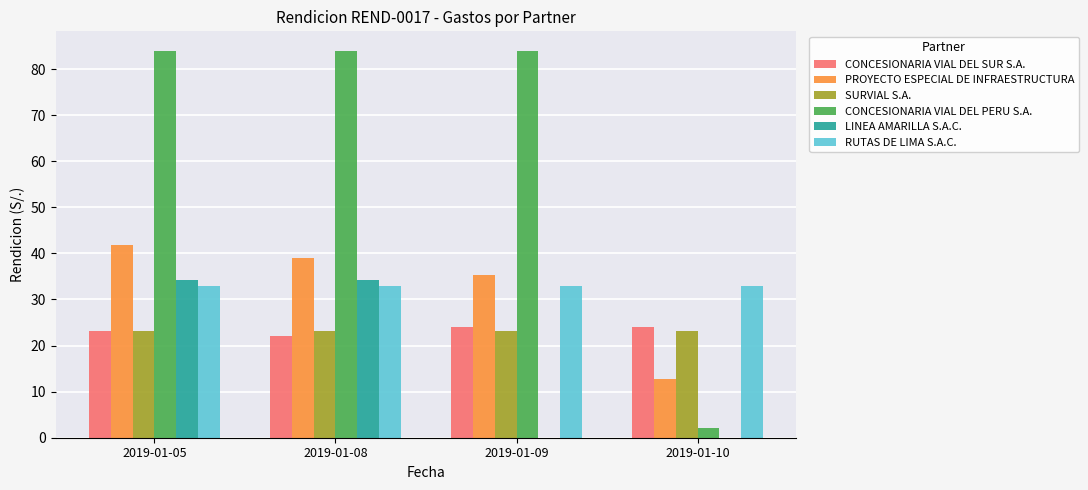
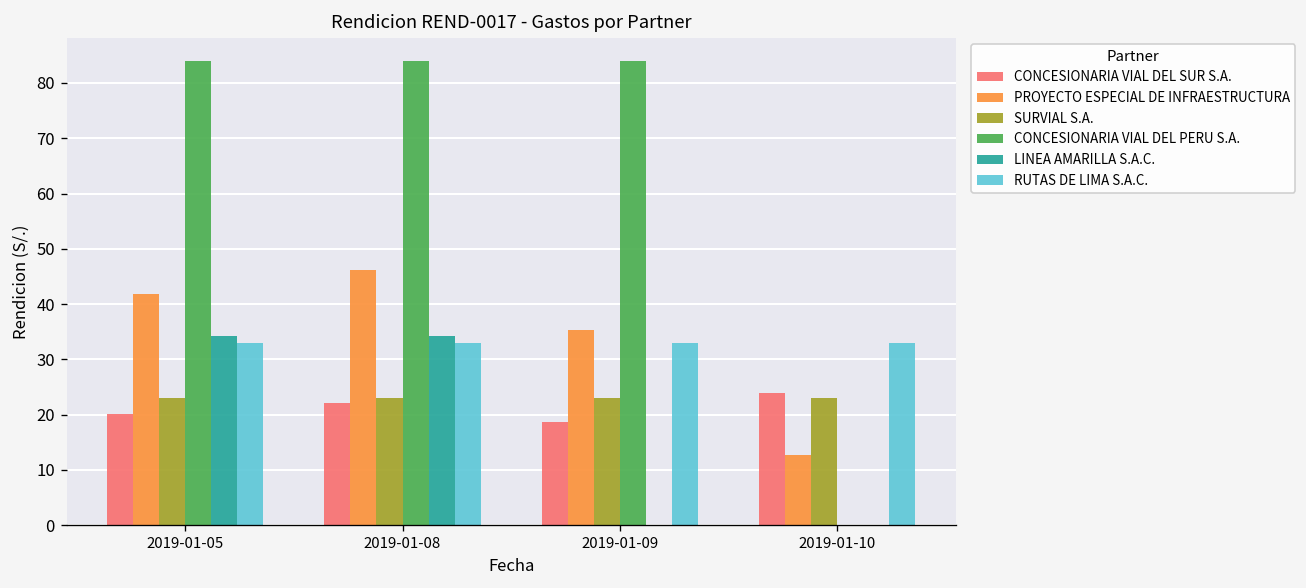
CONCESIONARIA VIAL DEL SUR S.A., 2019-01-05: 23 -> 20
PROYECTO ESPECIAL DE INFRAESTRUCTURA, 2019-01-08: 39 -> 46
CONCESIONARIA VIAL DEL SUR S.A., 2019-01-09: 24 -> 19
CONCESIONARIA VIAL DEL PERU S.A., 2019-01-10: 2 -> 0
